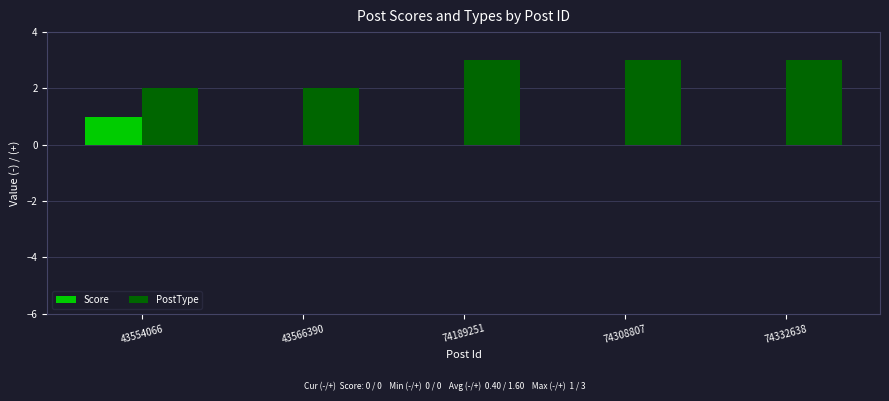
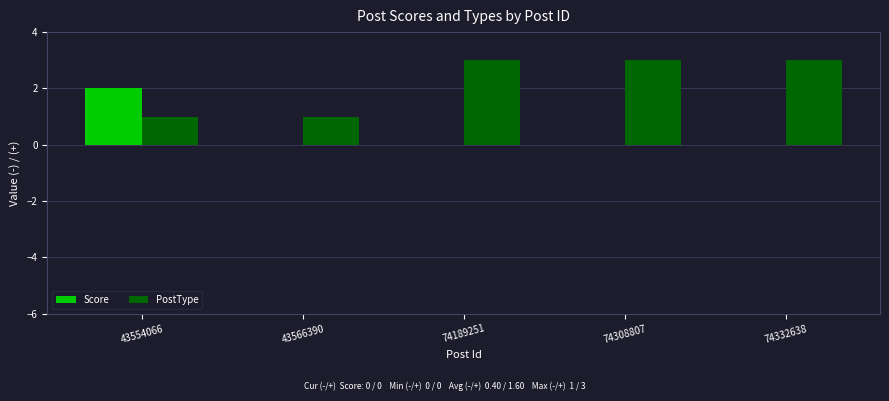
Score, 43554066: 1 -> 2
PostType, 43554066: 2 -> 1
PostType, 43566390: 2 -> 1
